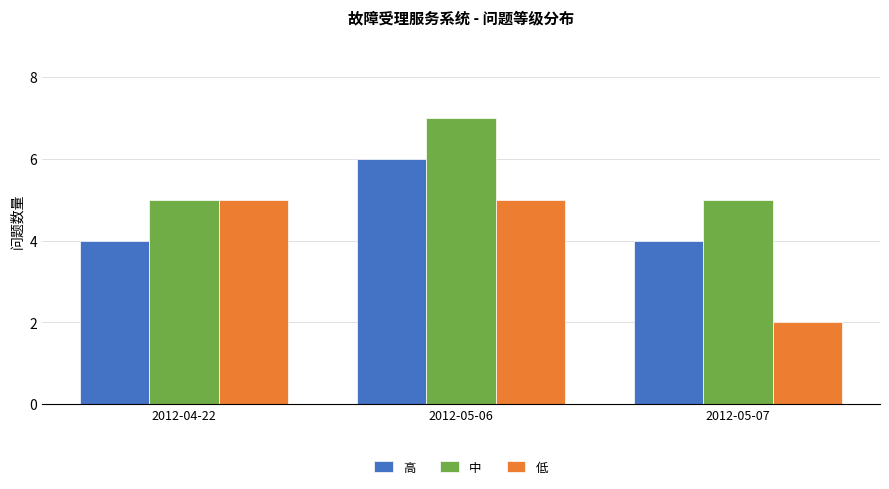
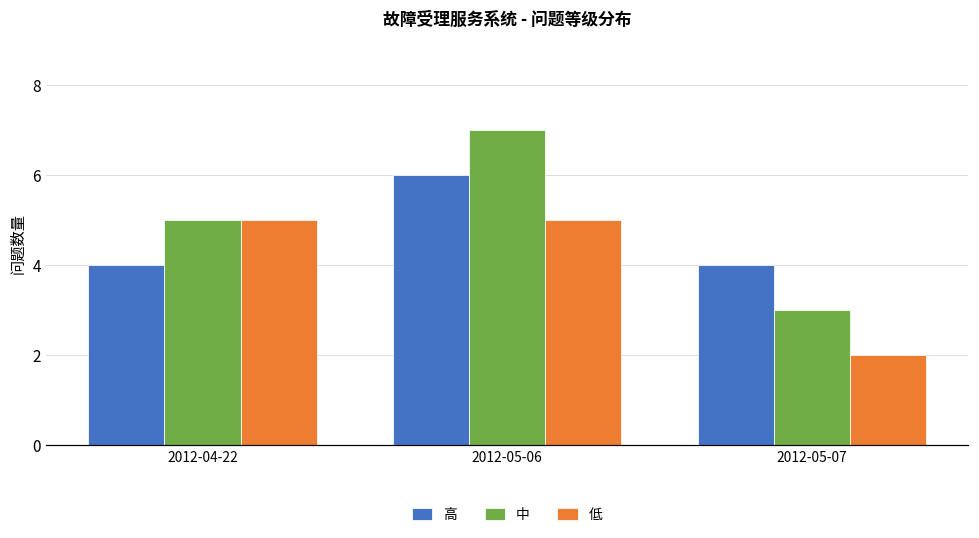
中, 2012-05-07: 5 -> 3
